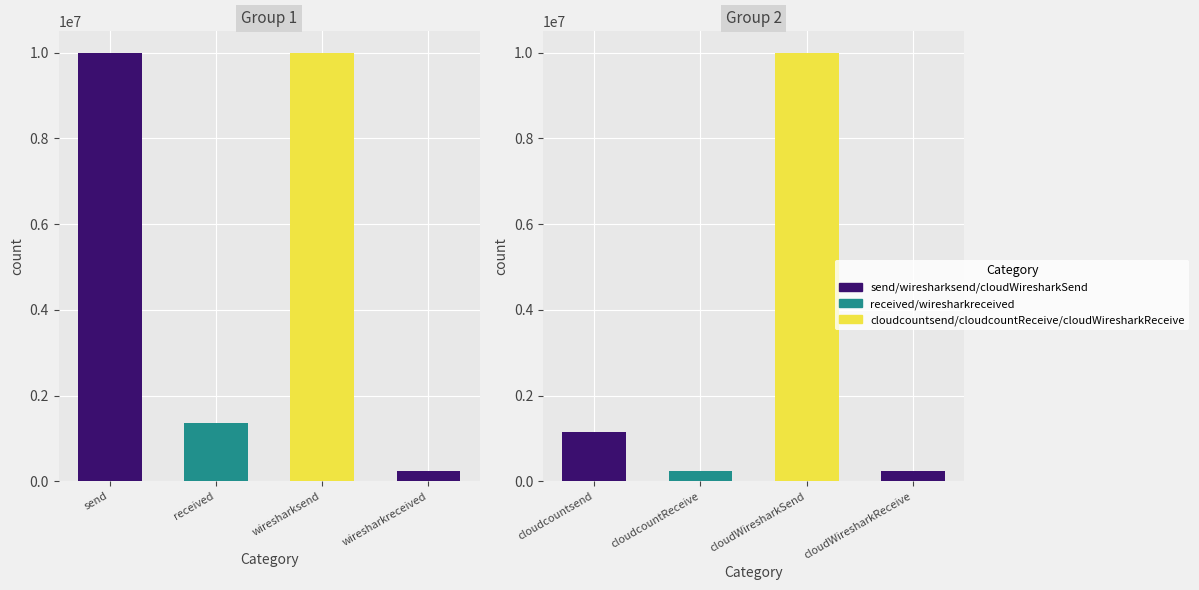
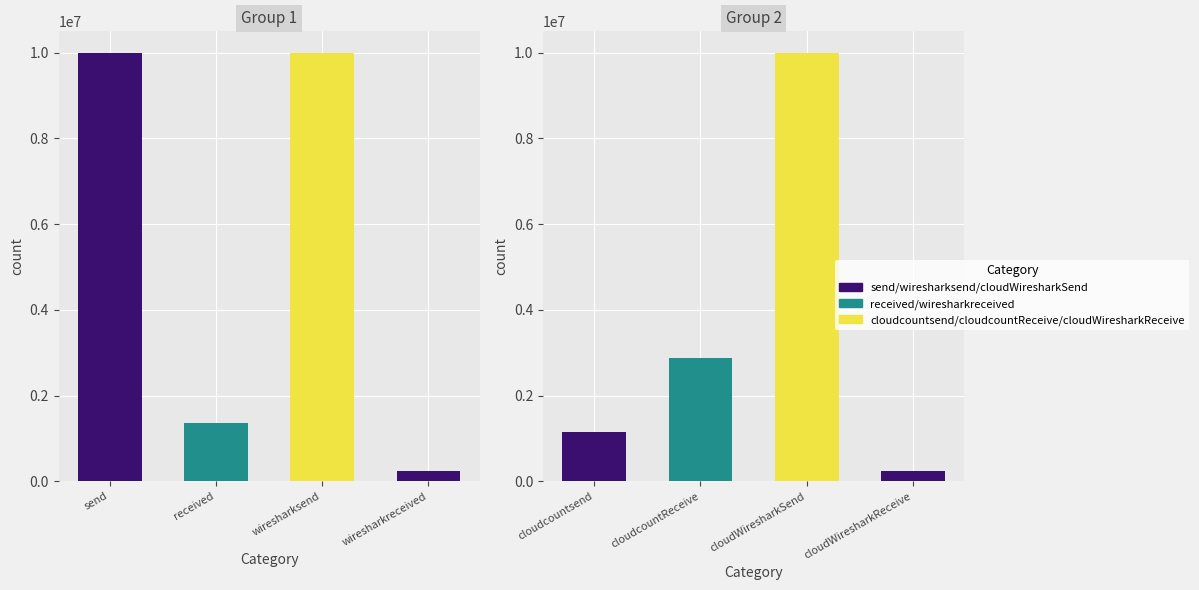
Group 2, cloudcountReceive: 300000 -> 2900000
